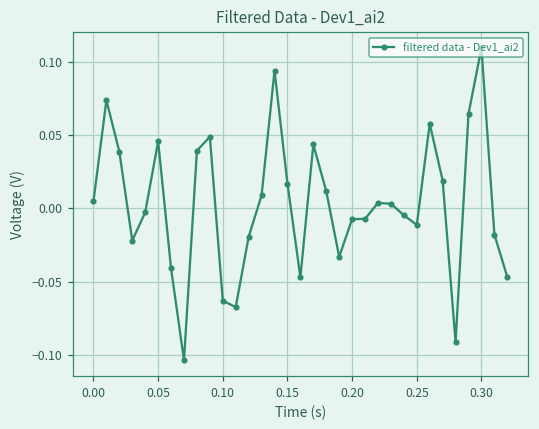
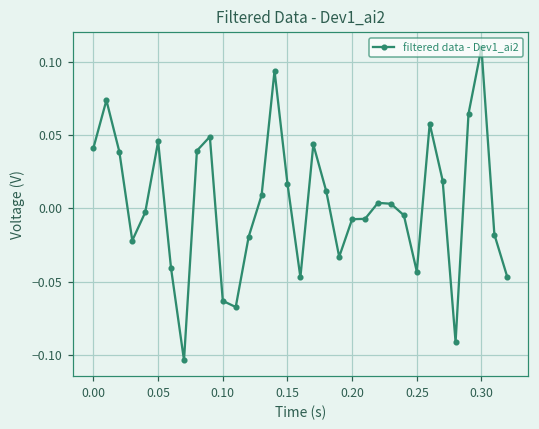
0.00: 0.005 -> 0.042
0.25: -0.011 -> -0.043
